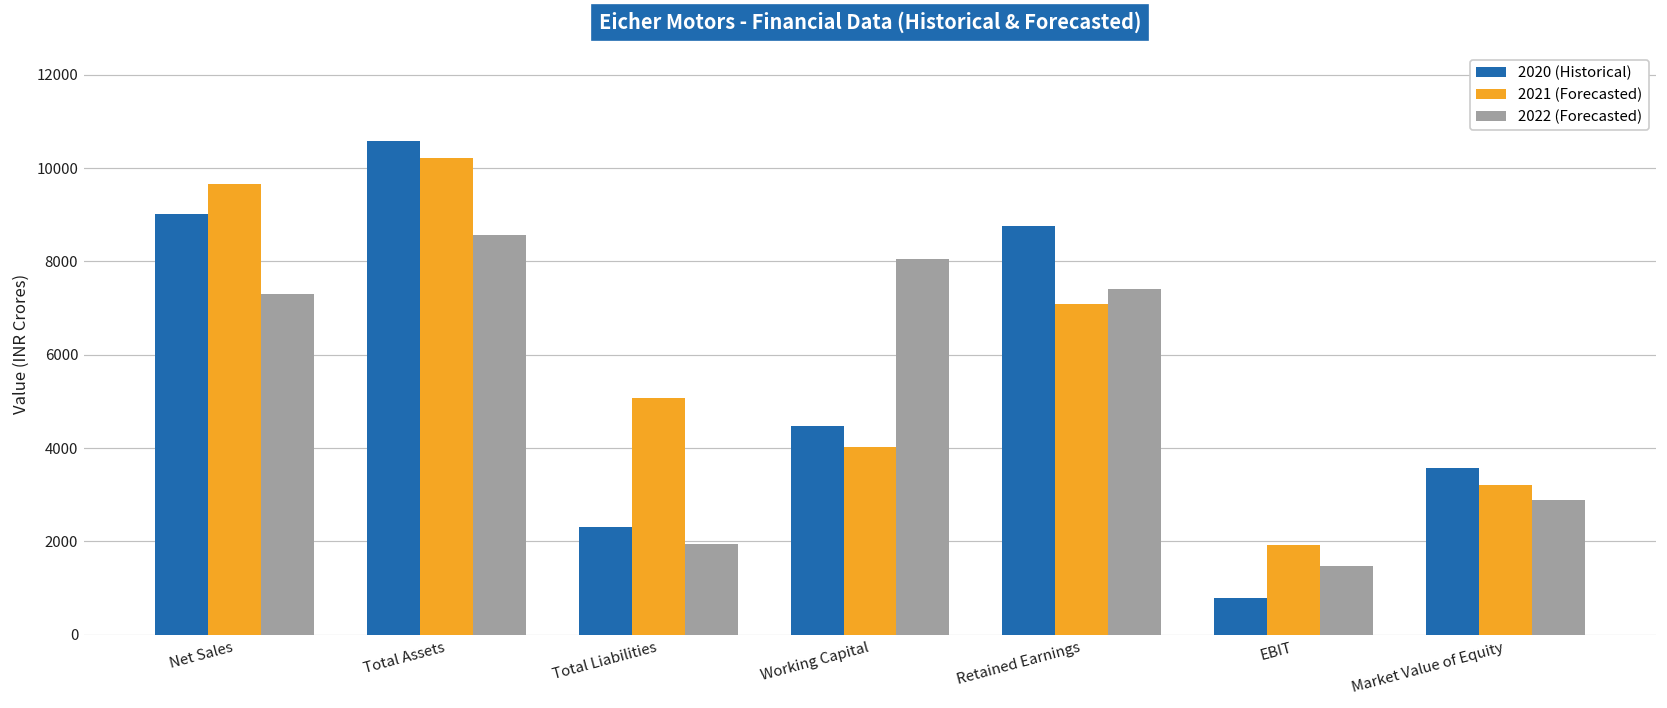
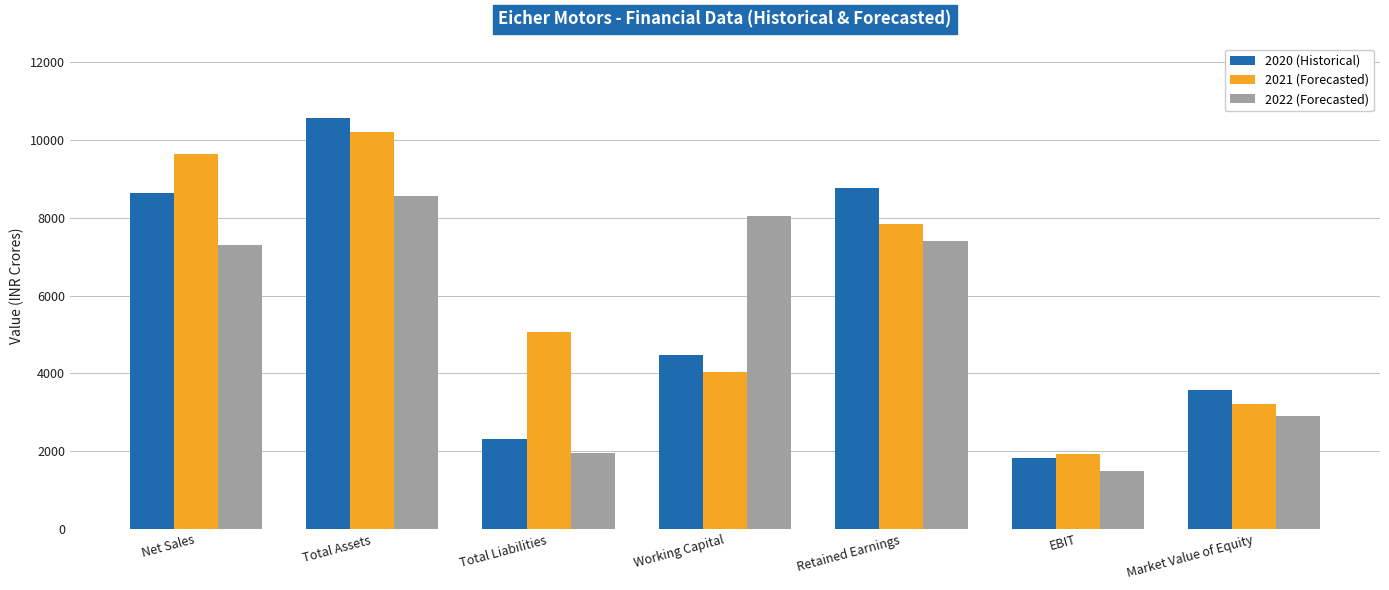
2020 (Historical), Net Sales: 9000 -> 8600
2021 (Forecasted), Retained Earnings: 7100 -> 7800
2020 (Historical), EBIT: 800 -> 1800
